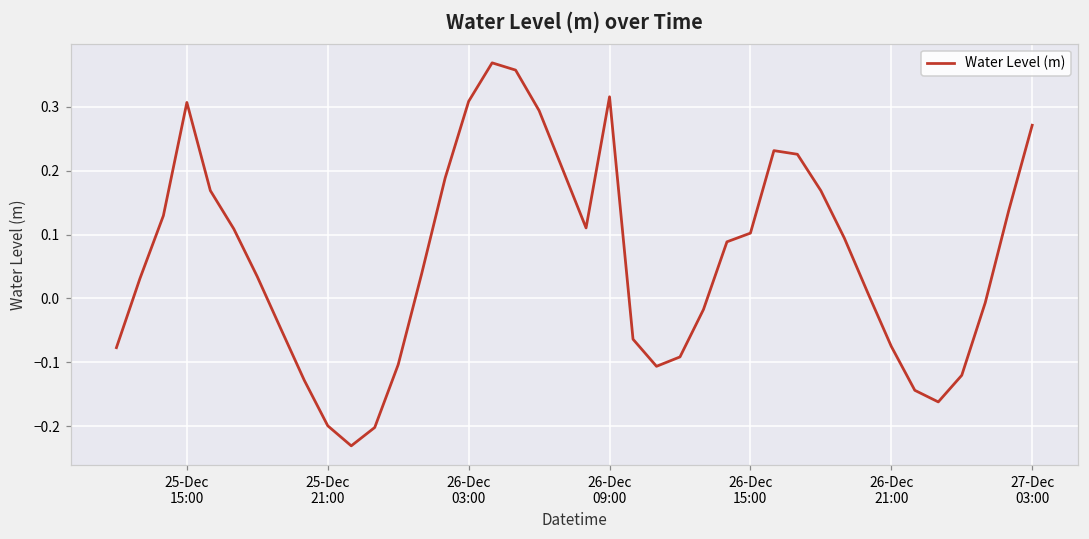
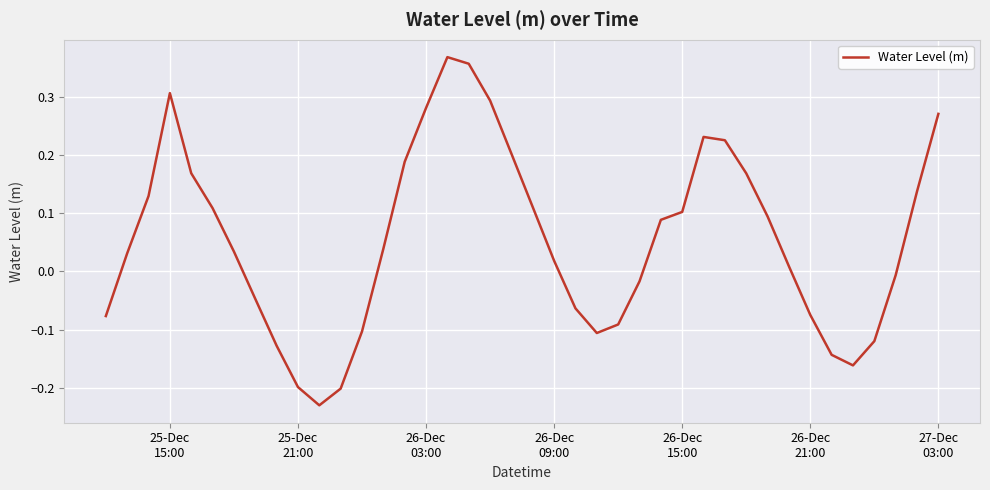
26-Dec 03:00: 0.31 -> 0.28
26-Dec 09:00: 0.32 -> 0.02
